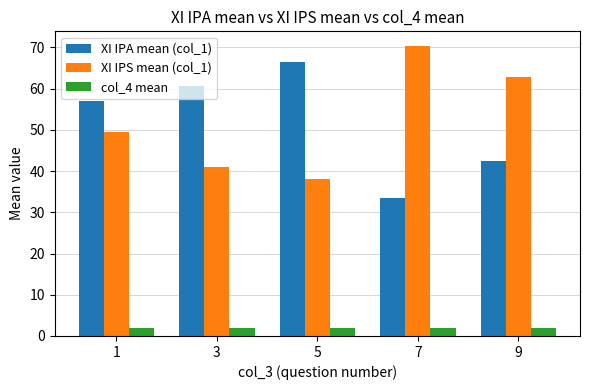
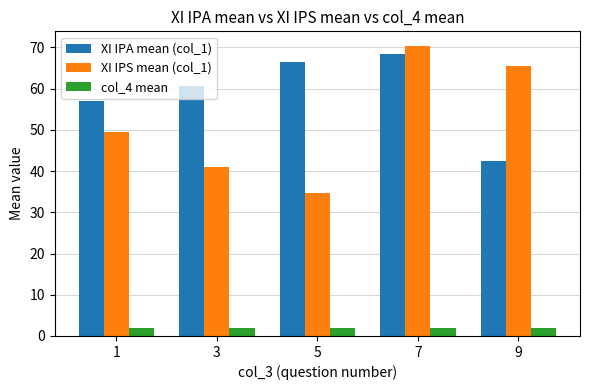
XI IPS mean (col_1), 5: 38 -> 35
XI IPA mean (col_1), 7: 33 -> 68
XI IPS mean (col_1), 9: 63 -> 65
